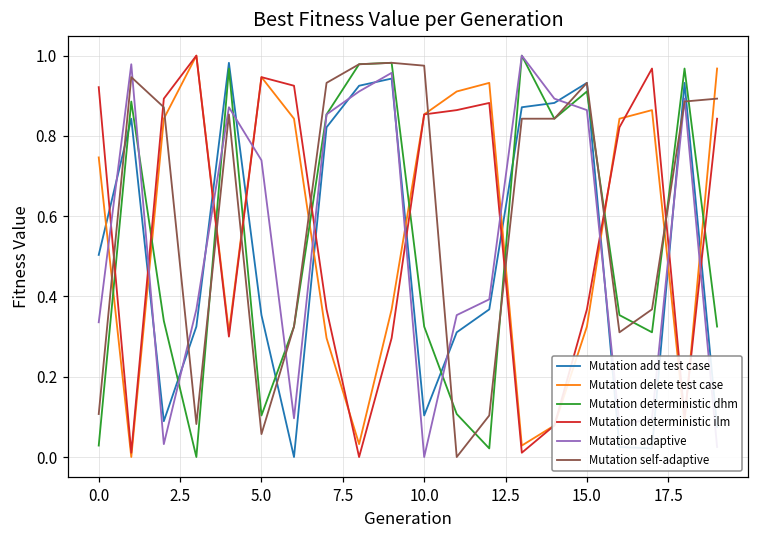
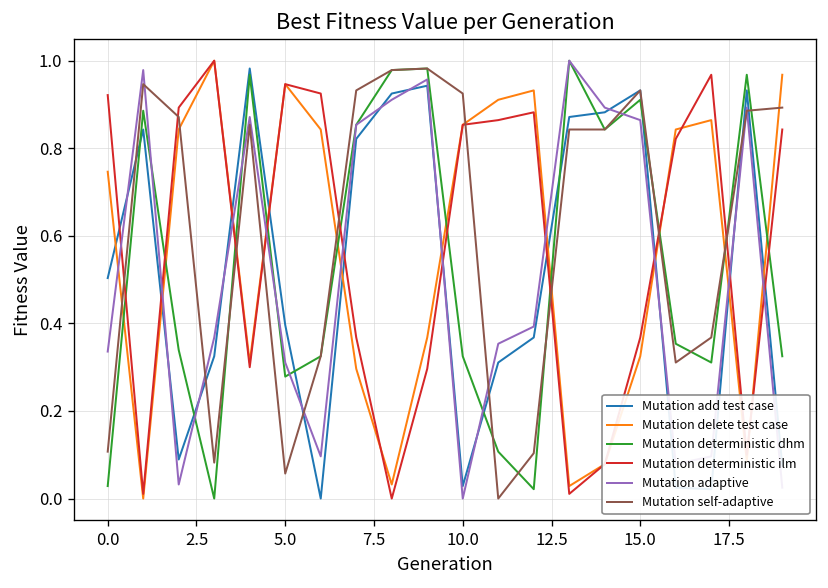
Mutation add test case, 5.0: 0.35 -> 0.40
Mutation deterministic dhm, 5.0: 0.10 -> 0.28
Mutation adaptive, 5.0: 0.74 -> 0.31
Mutation add test case, 10.0: 0.10 -> 0.03
Mutation self-adaptive, 10.0: 0.98 -> 0.93
